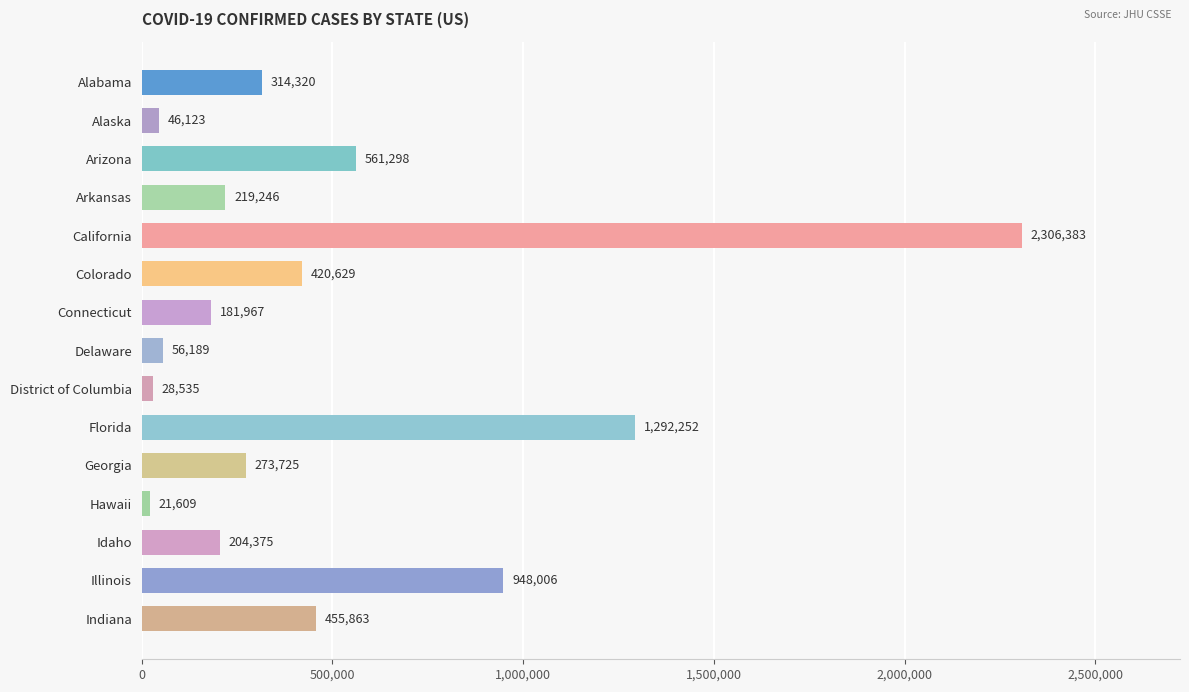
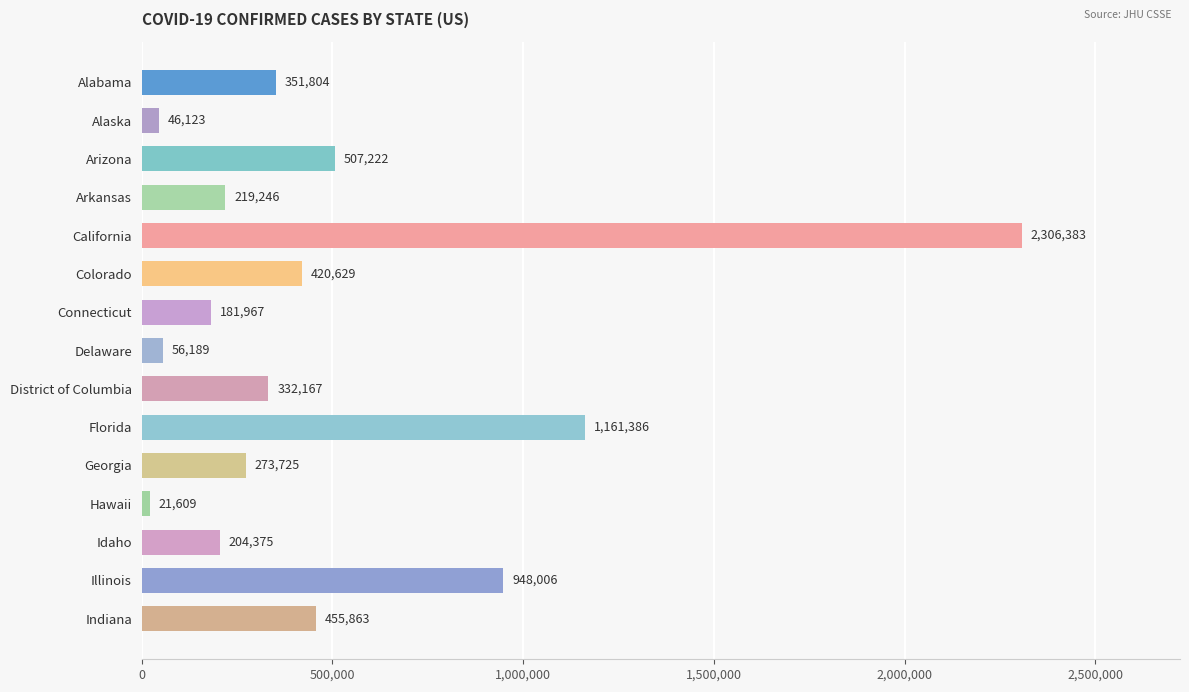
Alabama: 314,320 -> 351,804
Arizona: 561,298 -> 507,222
District of Columbia: 28,535 -> 332,167
Florida: 1,292,252 -> 1,161,386
